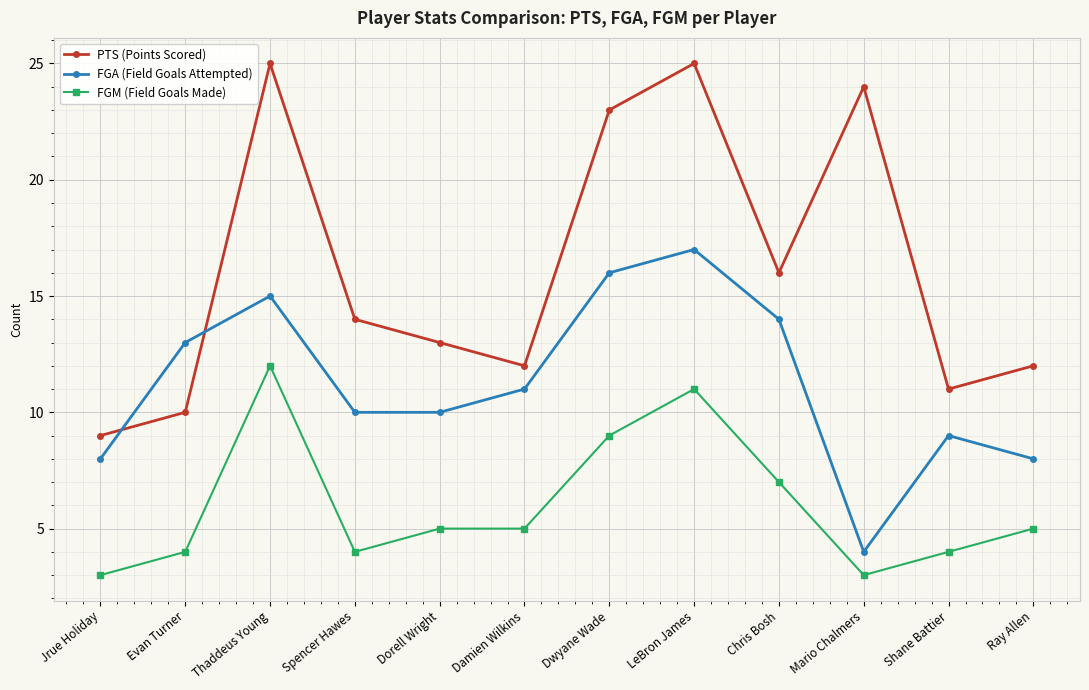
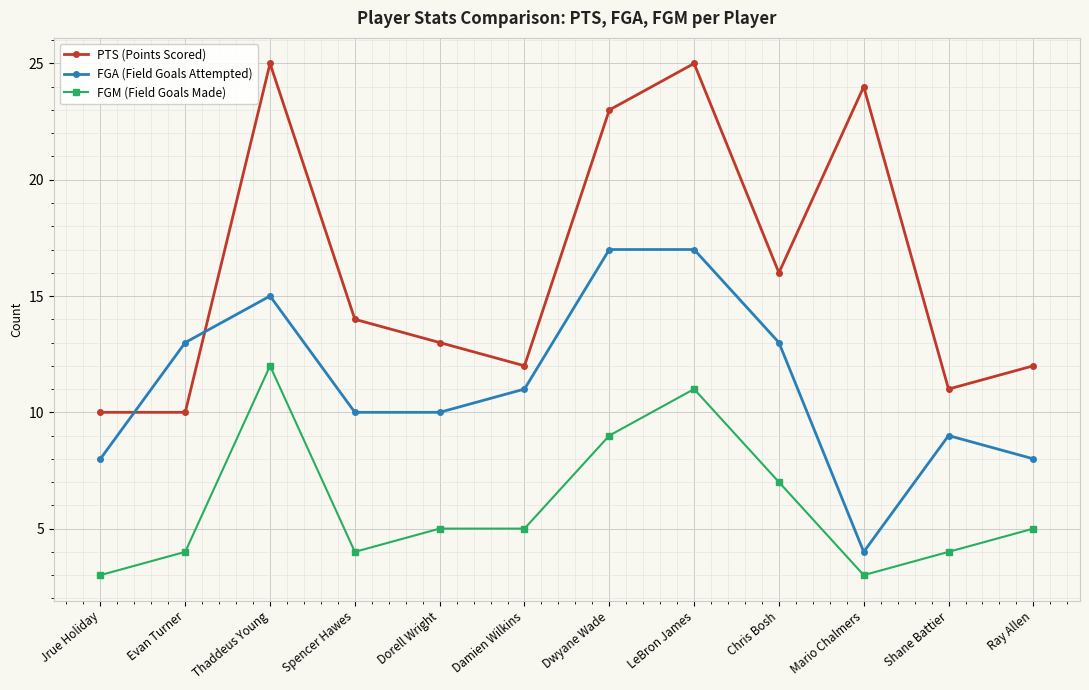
PTS (Points Scored), Jrue Holiday: 9 -> 10
FGA (Field Goals Attempted), Dwyane Wade: 16 -> 17
FGA (Field Goals Attempted), Chris Bosh: 14 -> 13
